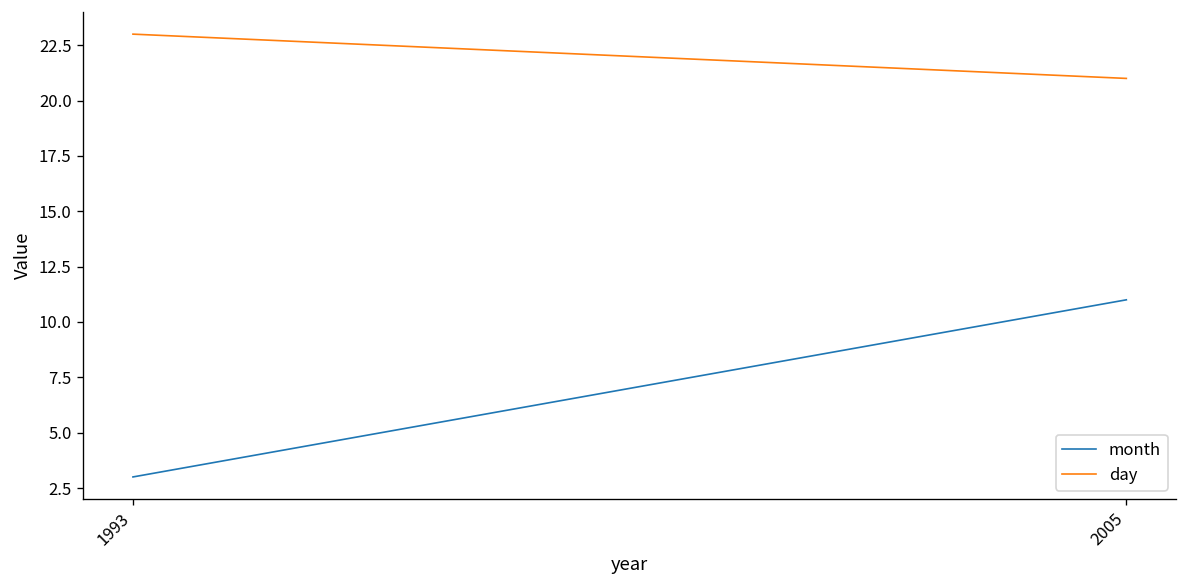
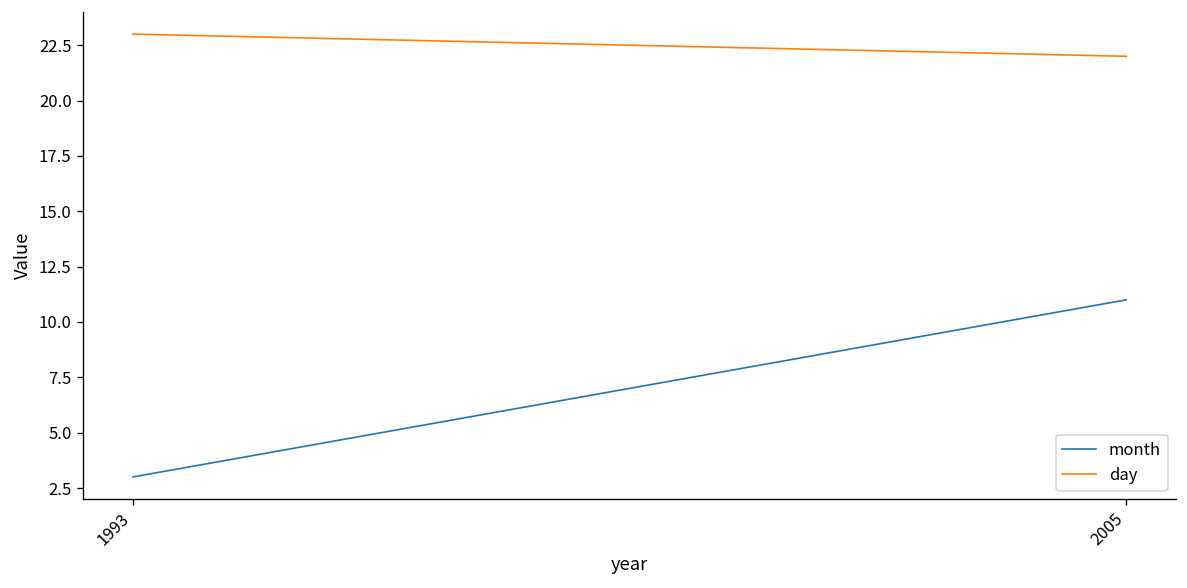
day, 2005: 21 -> 22
